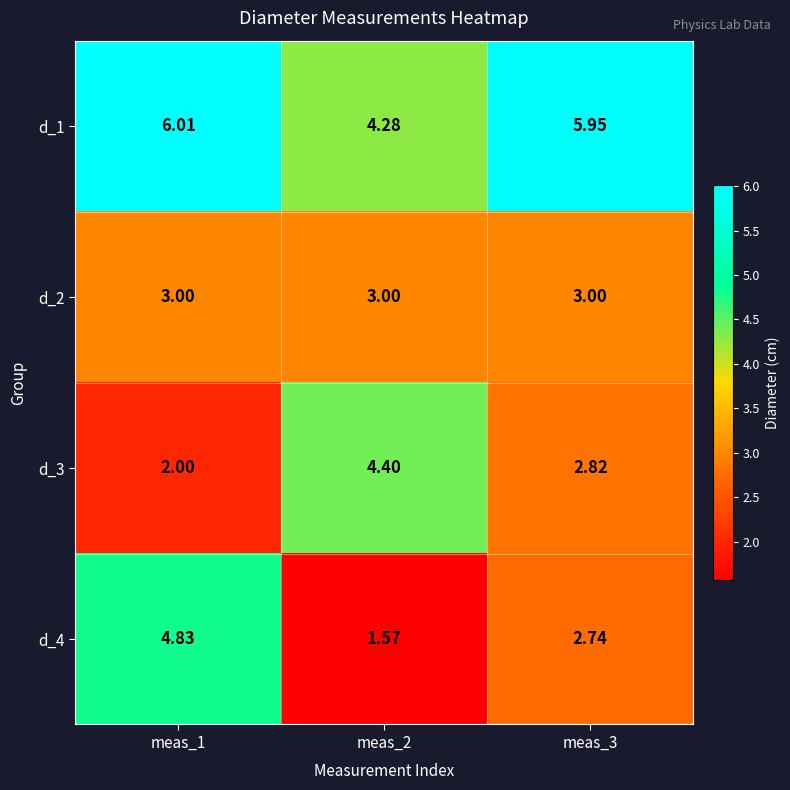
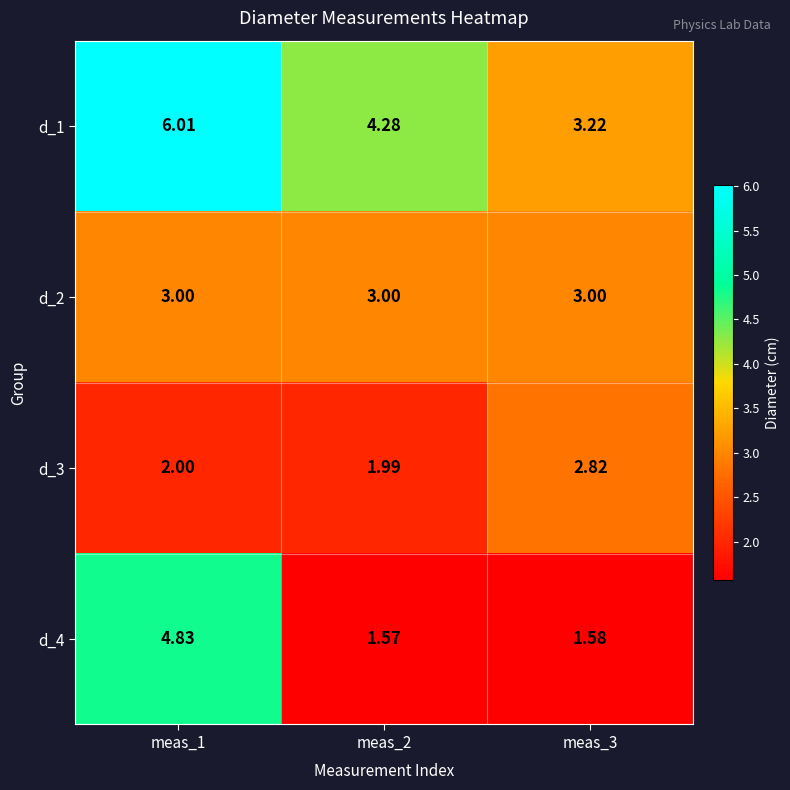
d_1, meas_3: 5.95 -> 3.22
d_3, meas_2: 4.40 -> 1.99
d_4, meas_3: 2.74 -> 1.58
